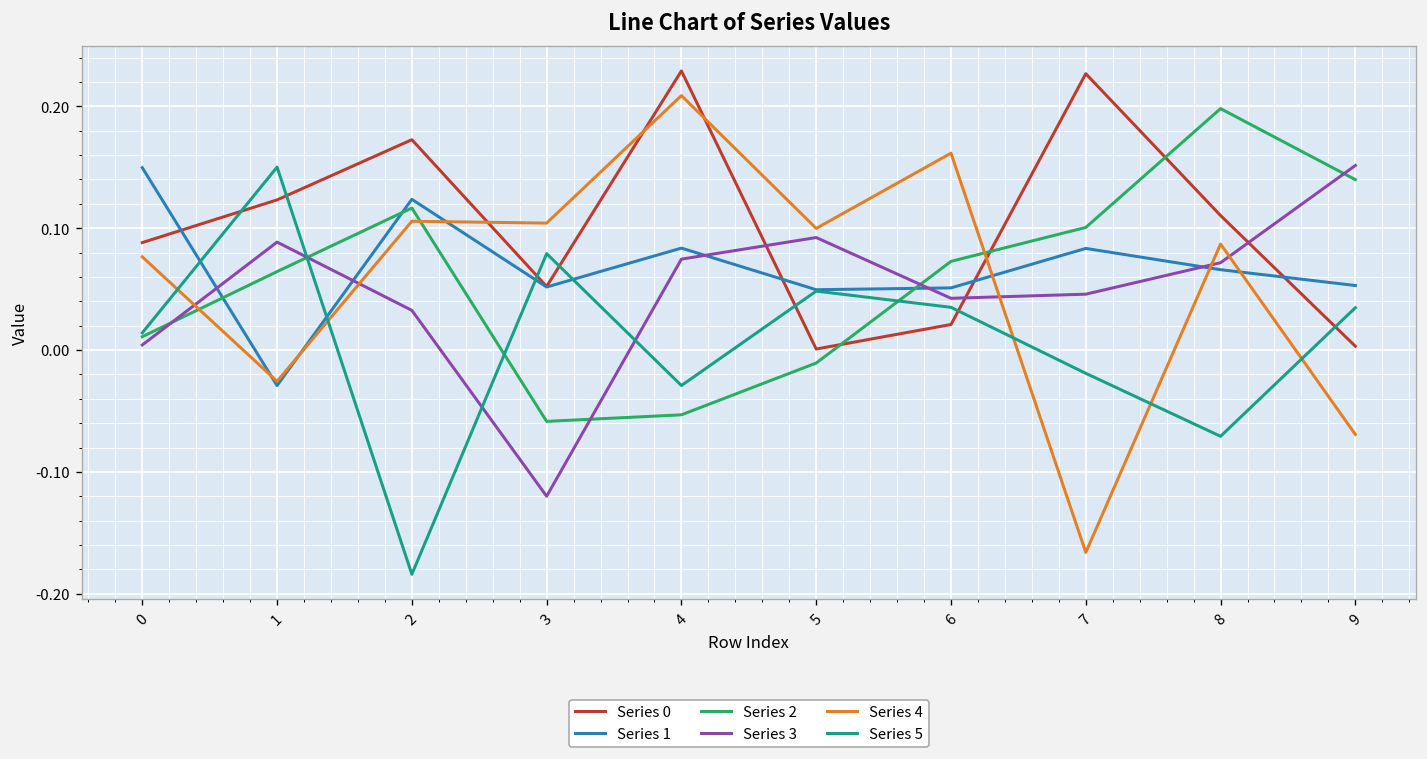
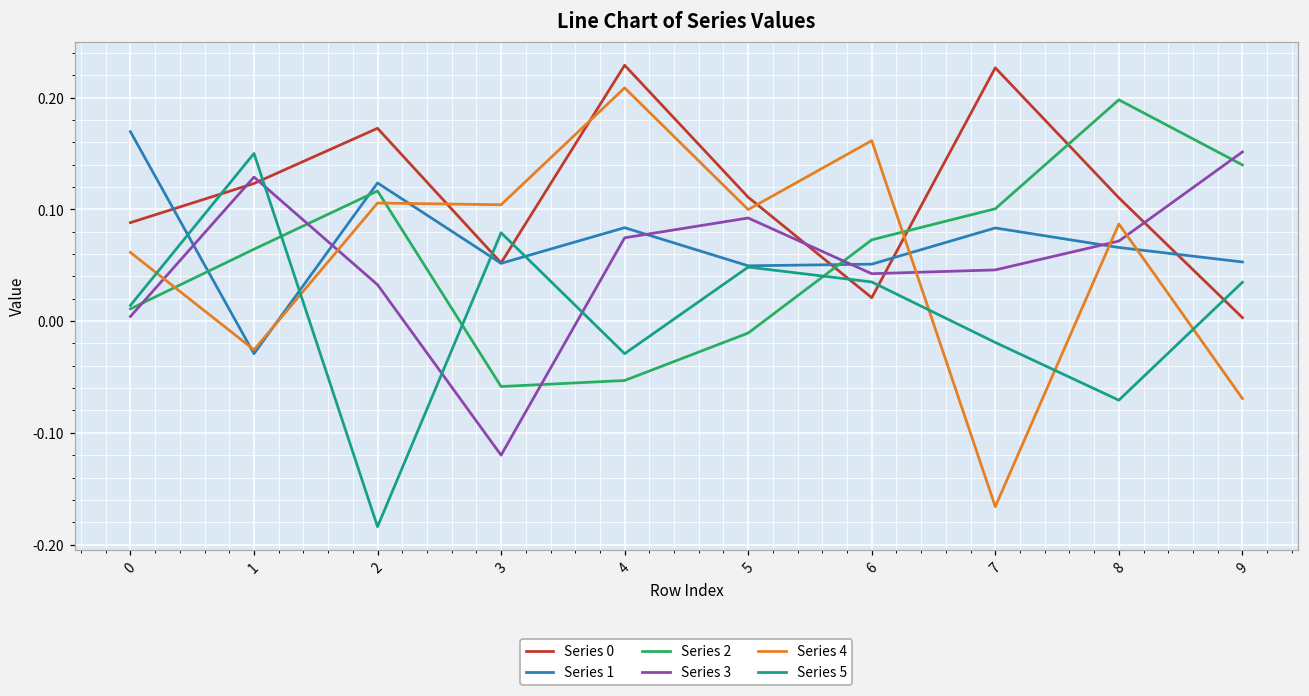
Series 1, 0: 0.150 -> 0.170
Series 4, 0: 0.076 -> 0.062
Series 3, 1: 0.089 -> 0.129
Series 0, 5: 0.001 -> 0.111
